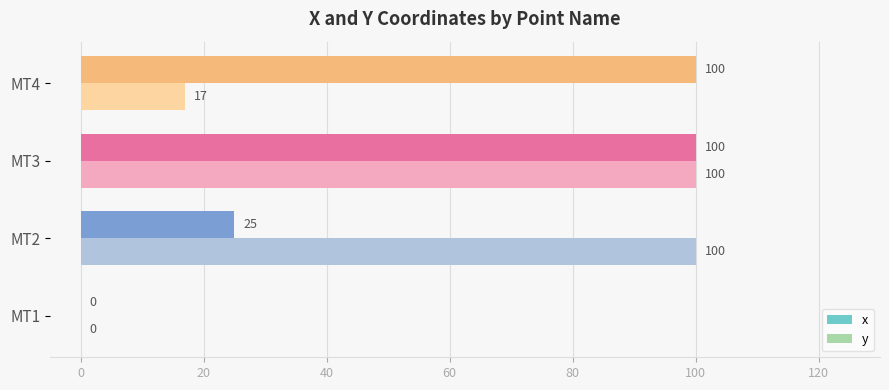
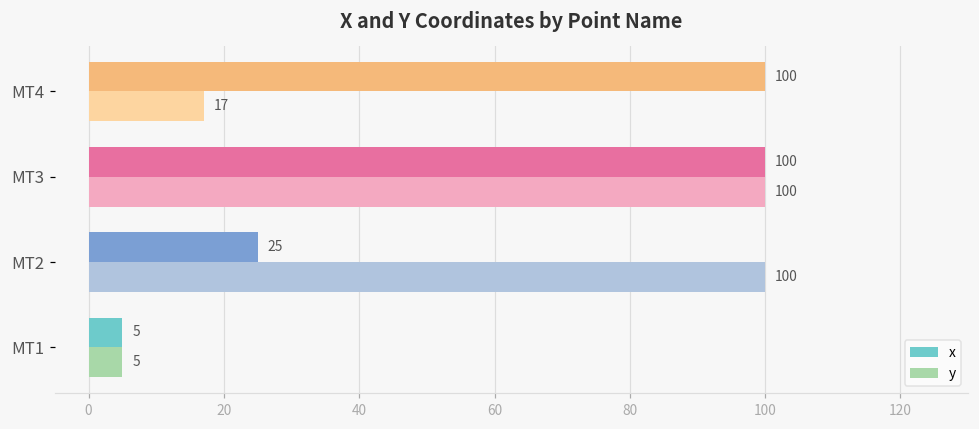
x, MT1: 0 -> 5
y, MT1: 0 -> 5
